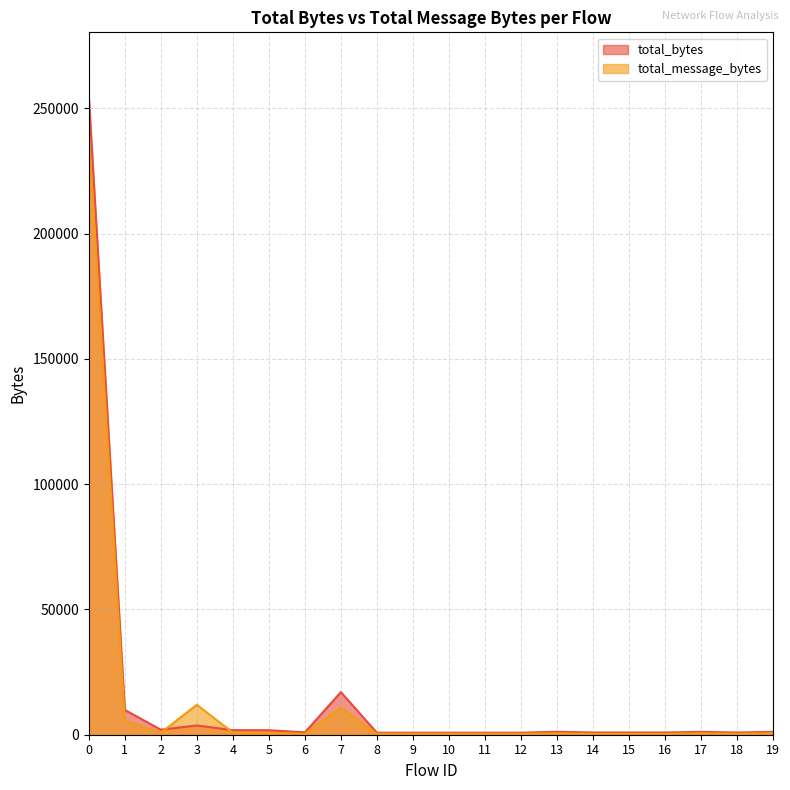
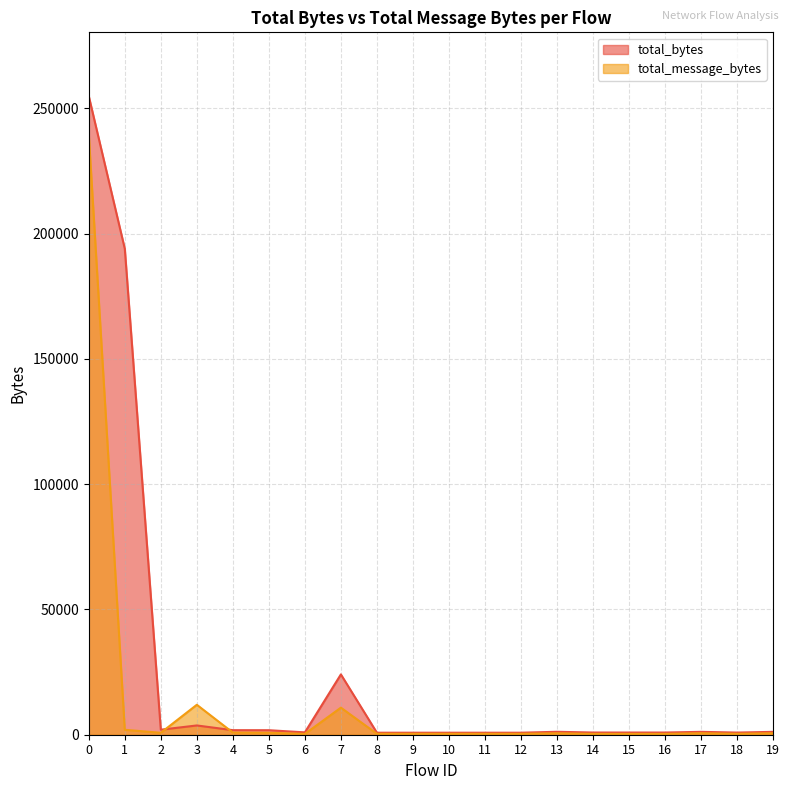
total_bytes, 1: 10000 -> 194000
total_message_bytes, 1: 6000 -> 2000
total_bytes, 7: 17000 -> 24000
